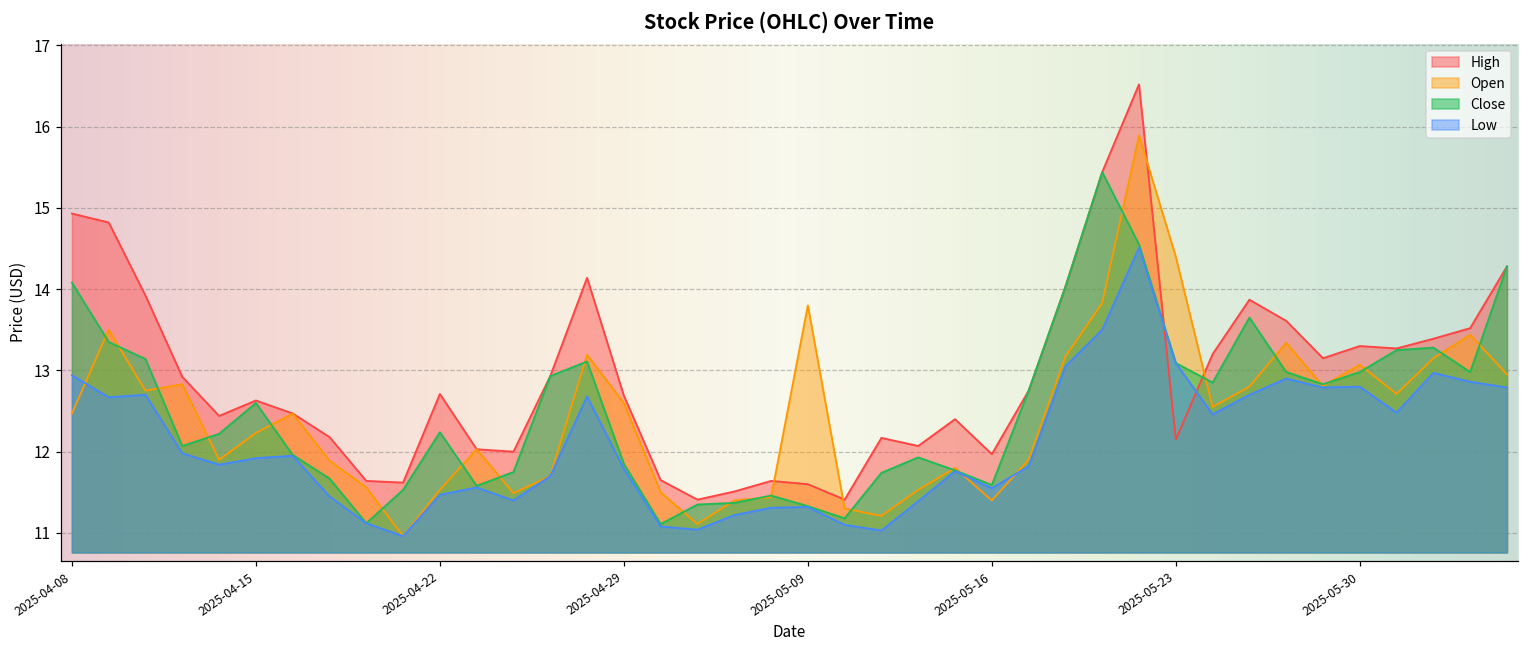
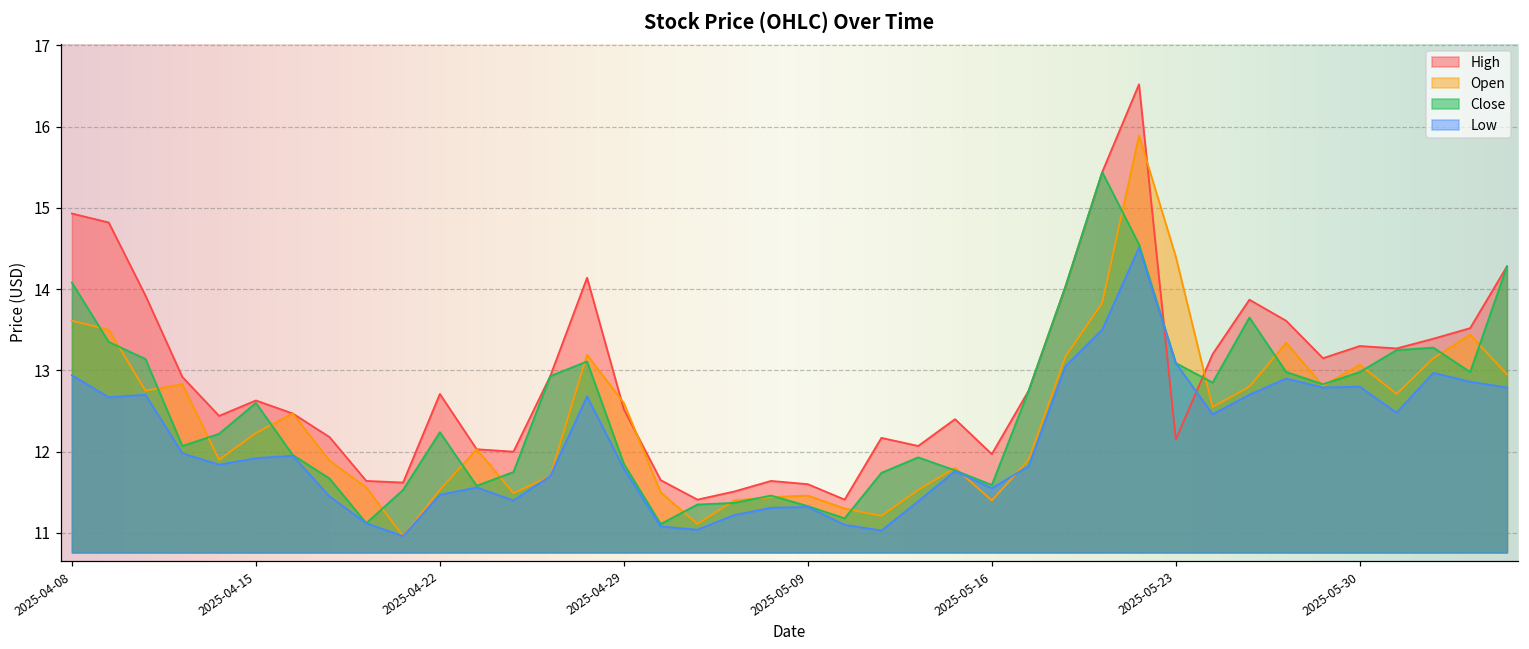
Open, 2025-04-08: 12.5 -> 13.6
High, 2025-04-29: 12.7 -> 12.5
Open, 2025-05-09: 13.8 -> 11.5
